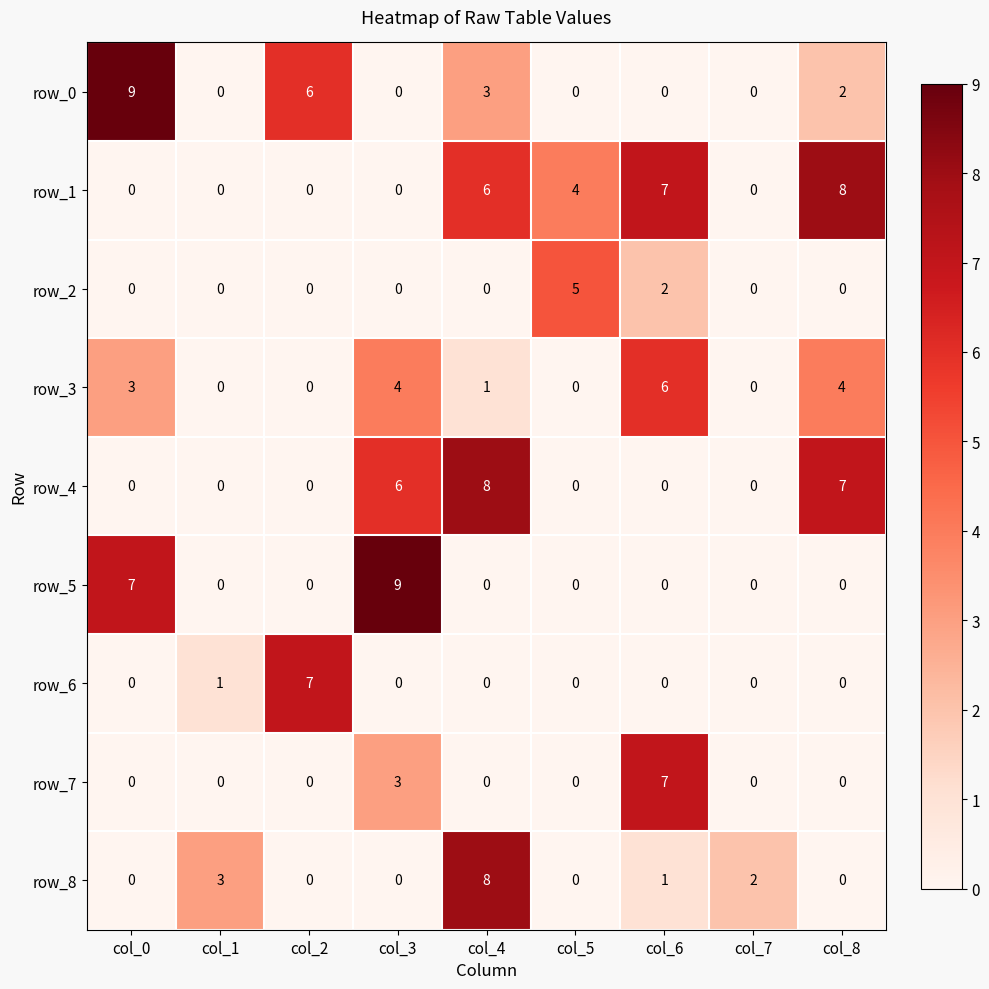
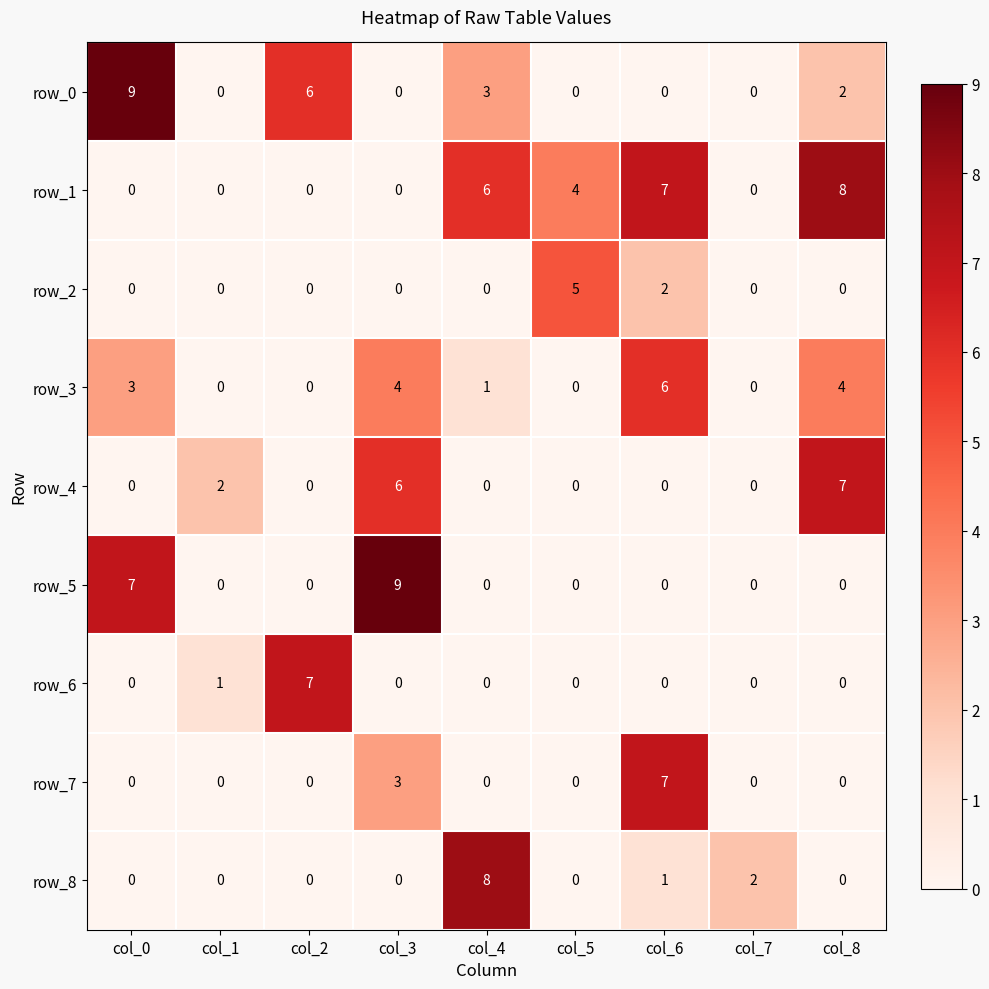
row_4, col_1: 0 -> 2
row_4, col_4: 8 -> 0
row_8, col_1: 3 -> 0
